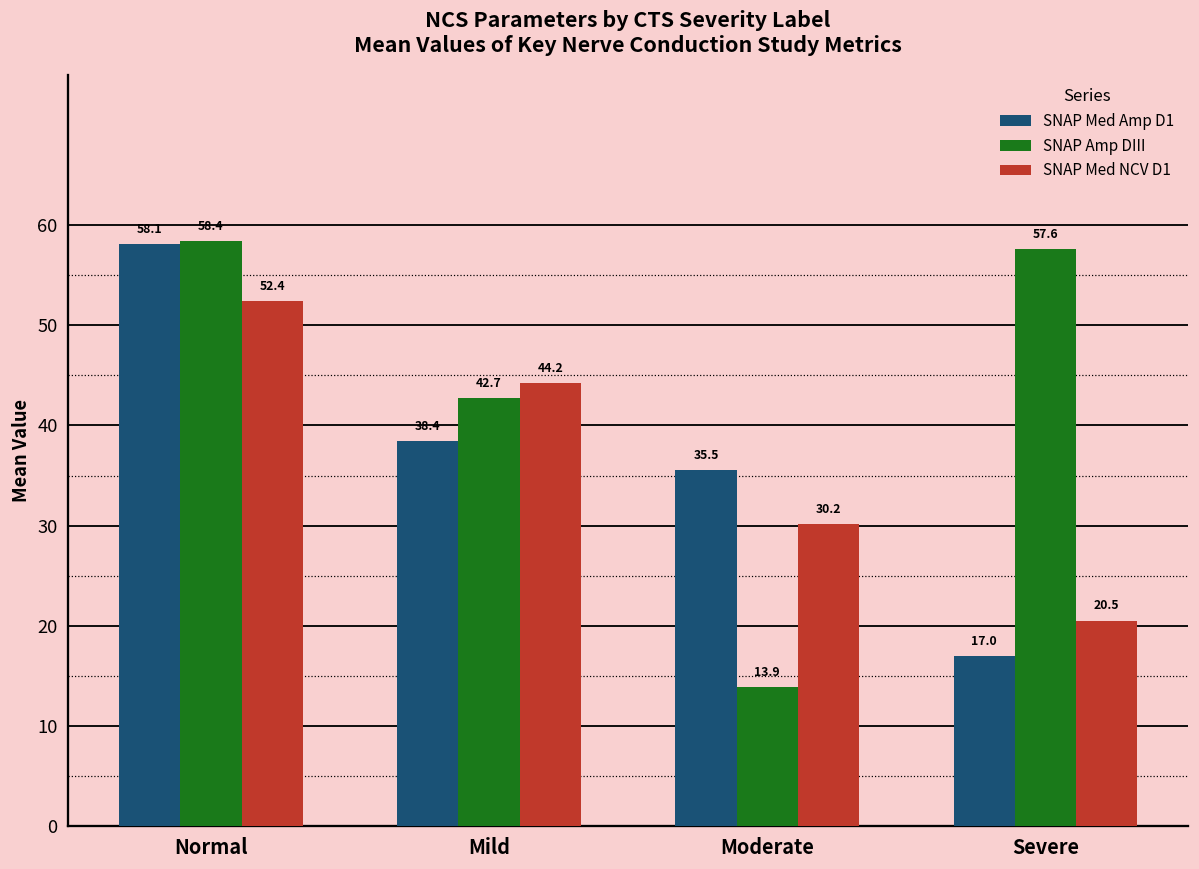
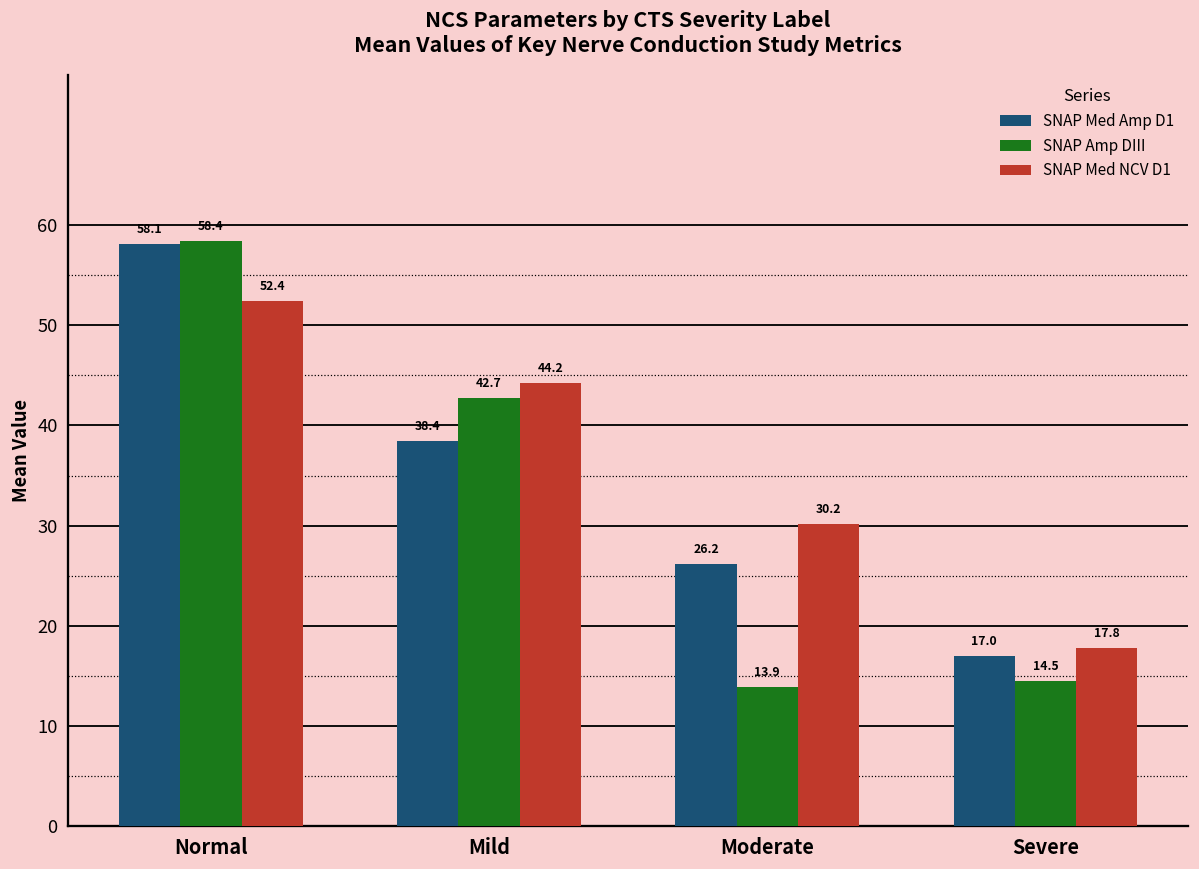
SNAP Med Amp D1, Moderate: 35.5 -> 26.2
SNAP Amp DIII, Severe: 57.6 -> 14.5
SNAP Med NCV D1, Severe: 20.5 -> 17.8
